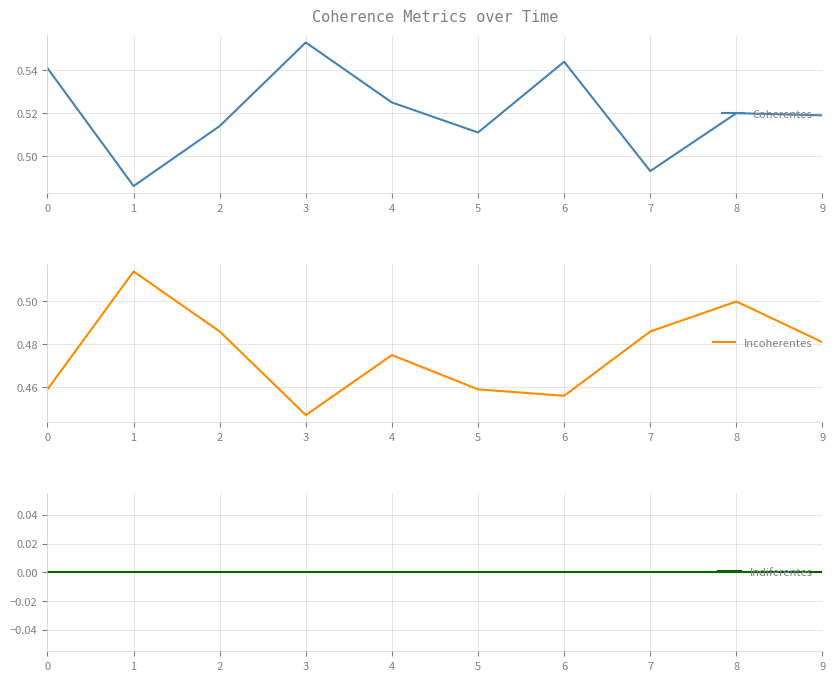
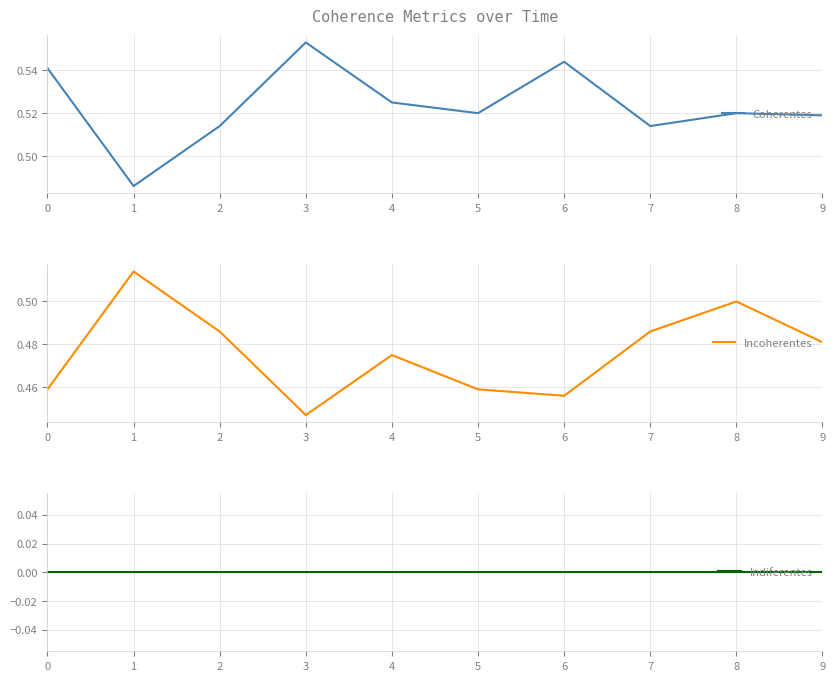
Coherence Metrics over Time, 5: 0.511 -> 0.520
Coherence Metrics over Time, 7: 0.493 -> 0.514
